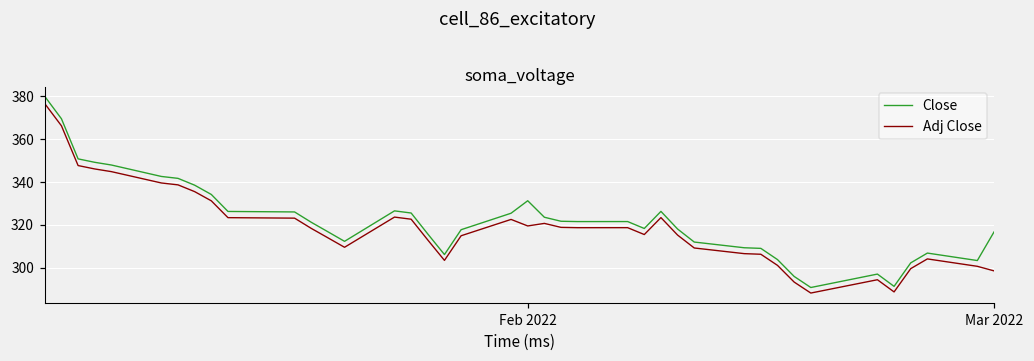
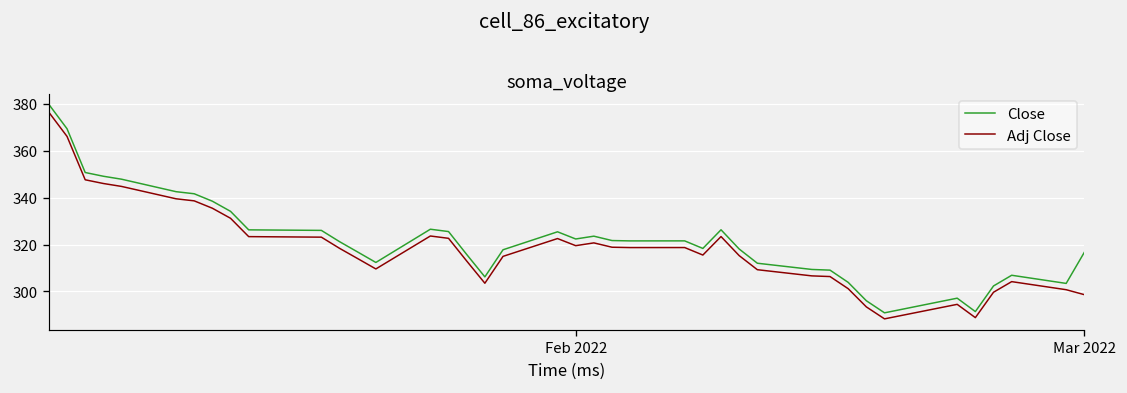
Close, Feb 2022: 331 -> 322
